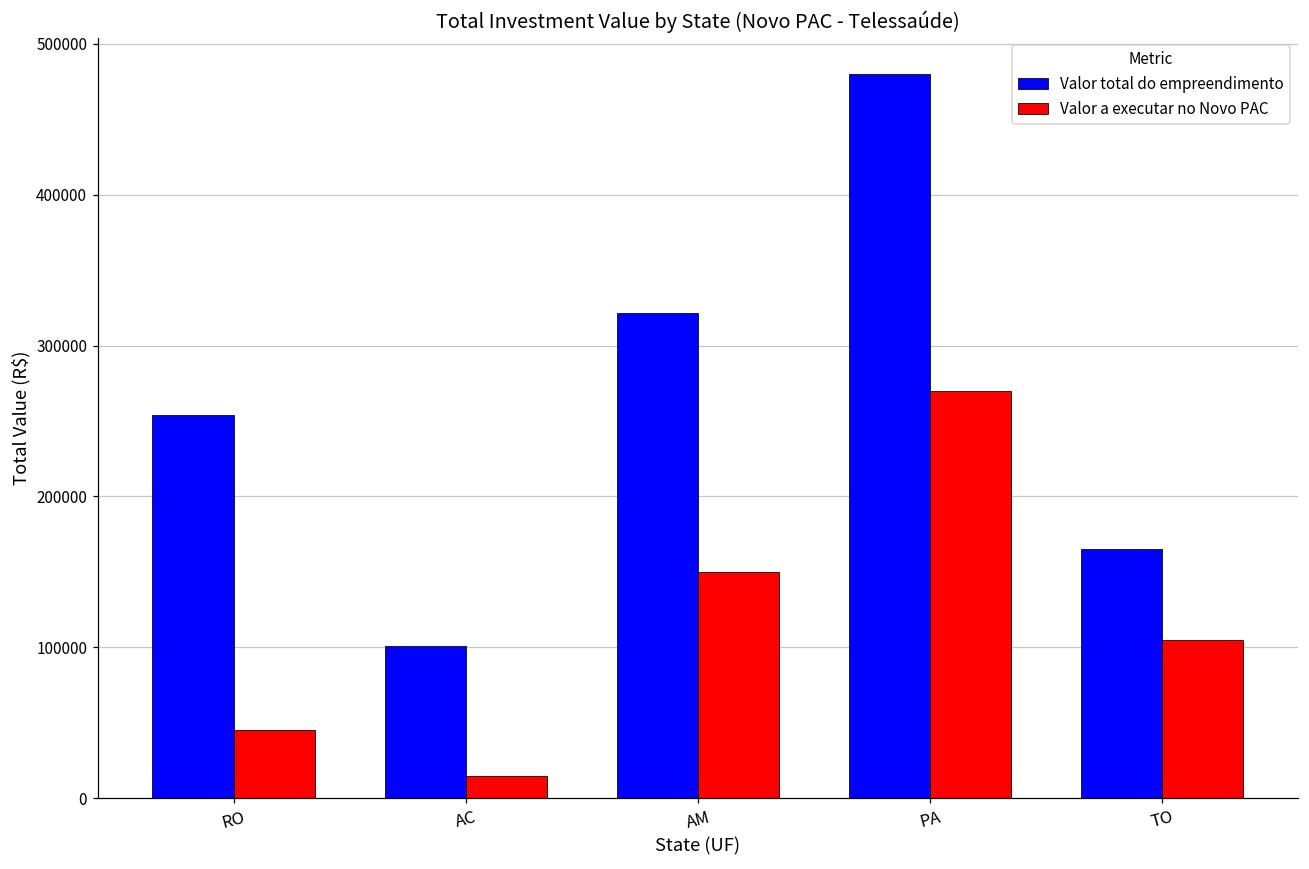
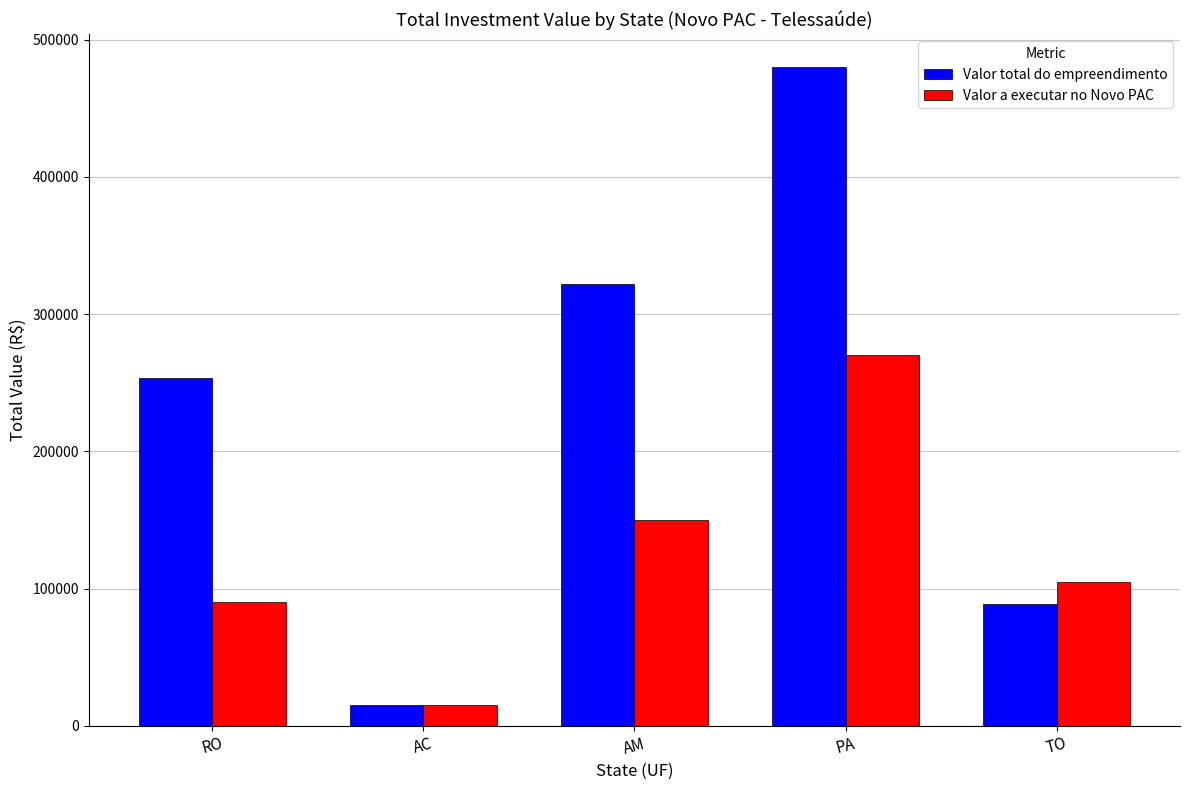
Valor a executar no Novo PAC, RO: 45000 -> 90000
Valor total do empreendimento, AC: 101000 -> 15000
Valor total do empreendimento, TO: 165000 -> 89000
